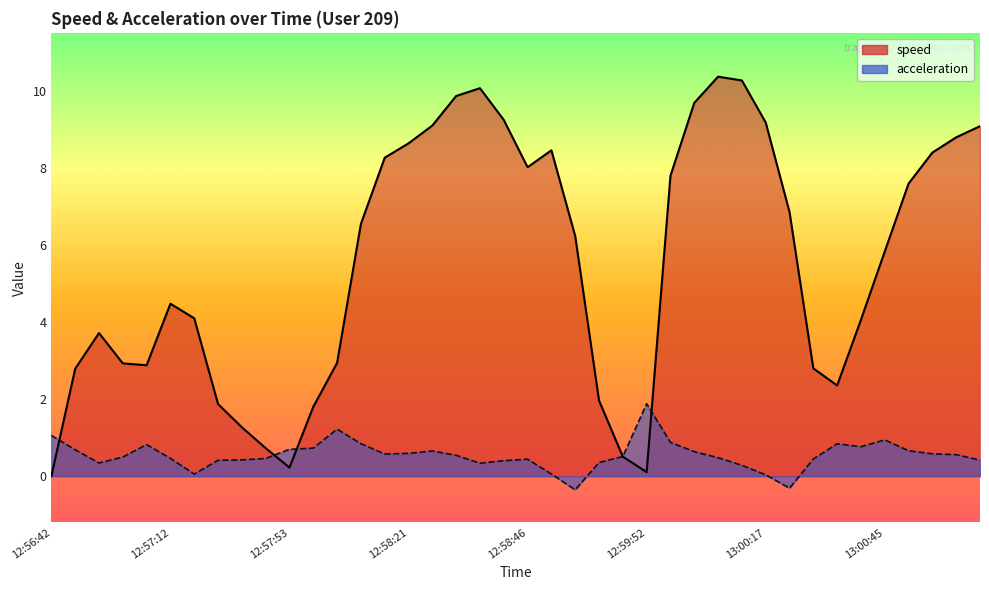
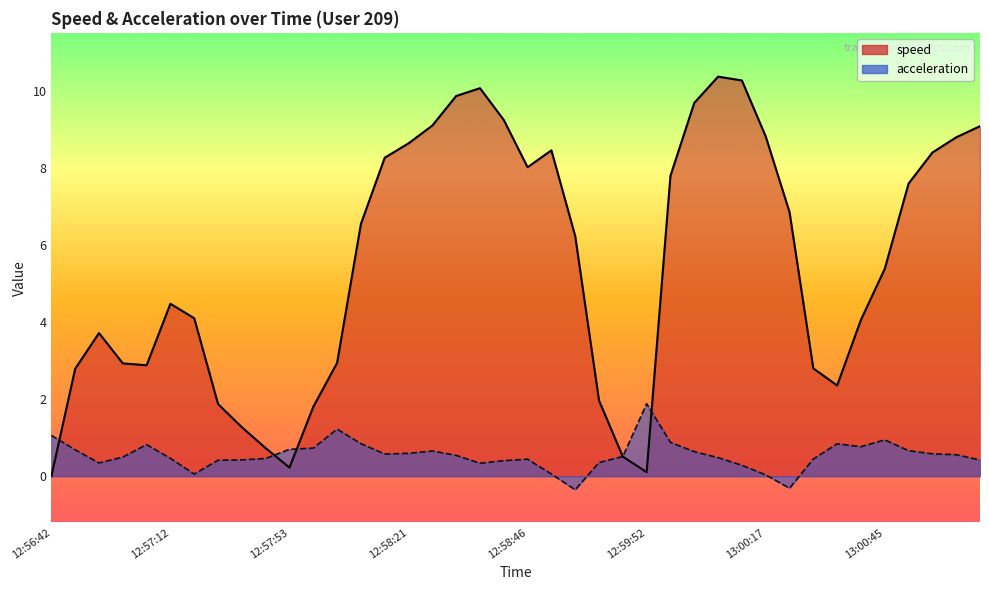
speed, 13:00:17: 9.2 -> 8.8
speed, 13:00:45: 5.8 -> 5.4
